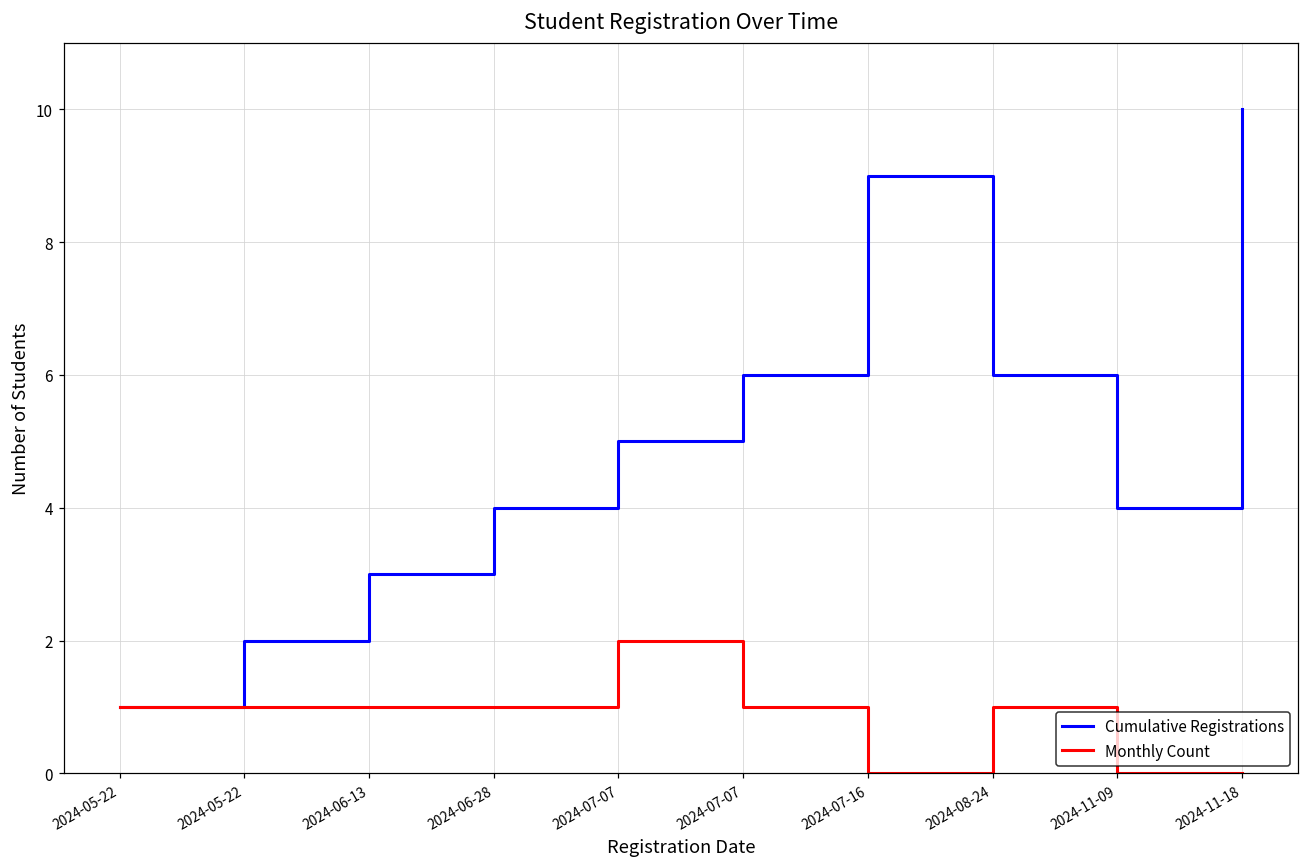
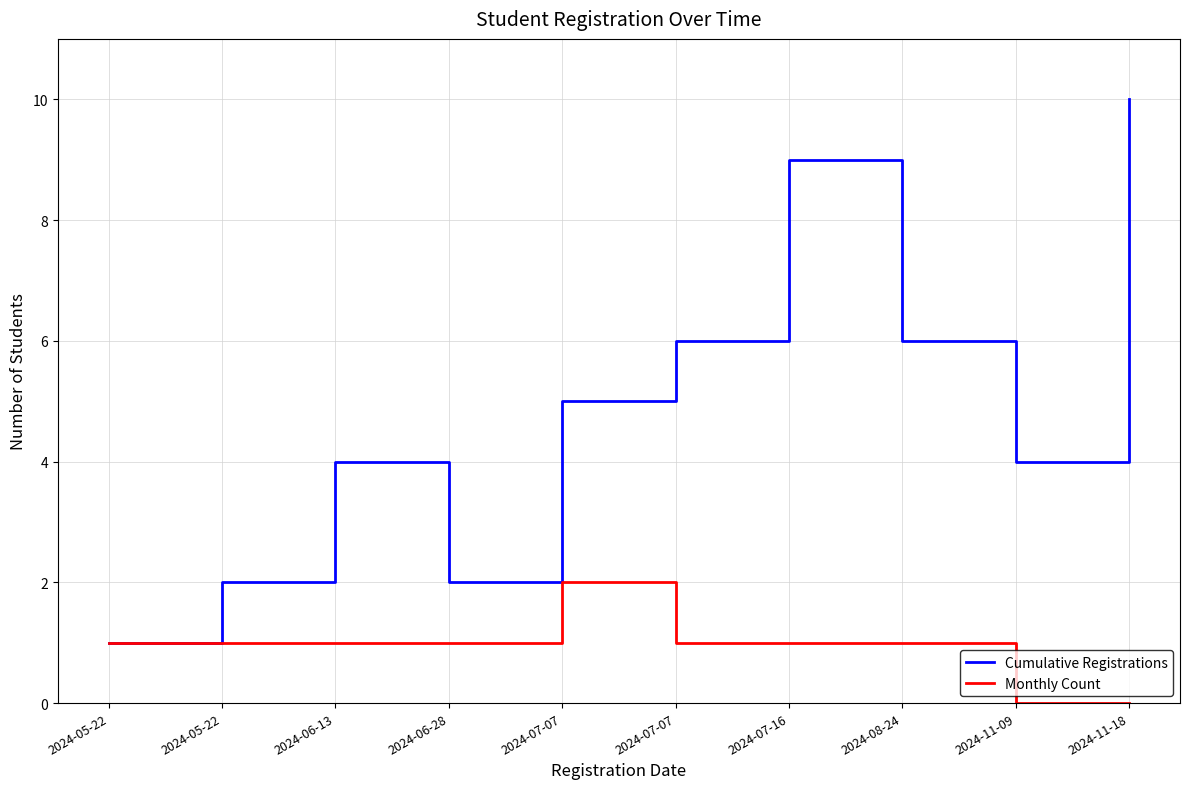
Cumulative Registrations, 2024-06-13: 3 -> 4
Cumulative Registrations, 2024-06-28: 4 -> 2
Monthly Count, 2024-07-16: 0 -> 1
